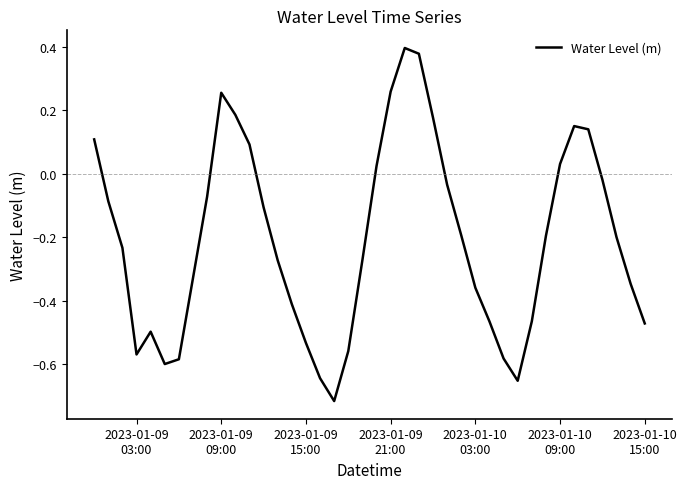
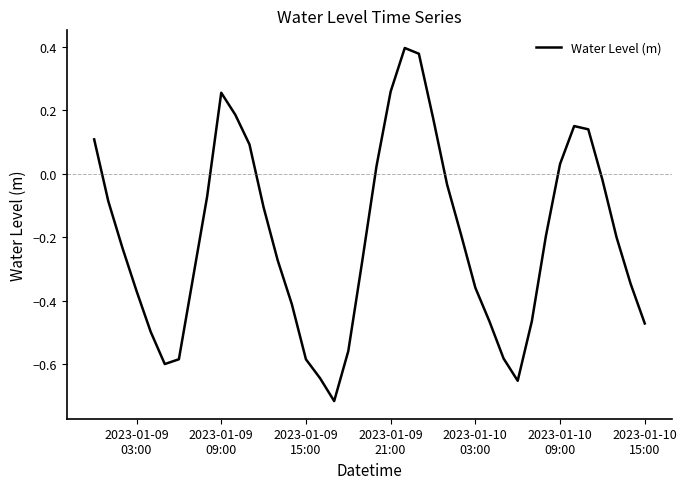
2023-01-09 03:00: -0.57 -> -0.37
2023-01-09 15:00: -0.53 -> -0.59
